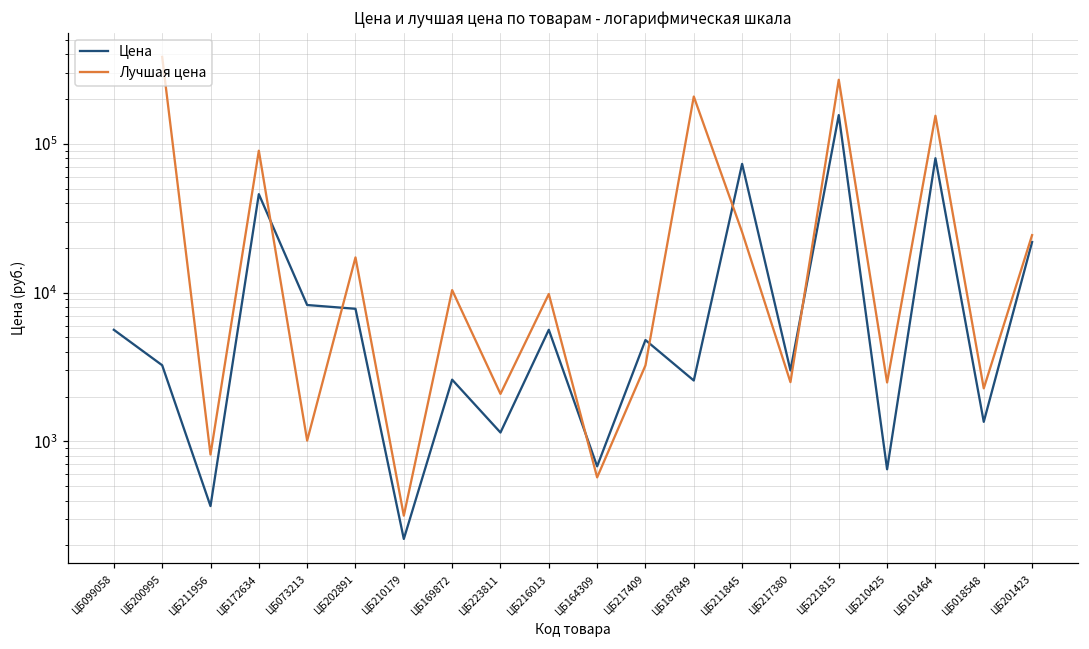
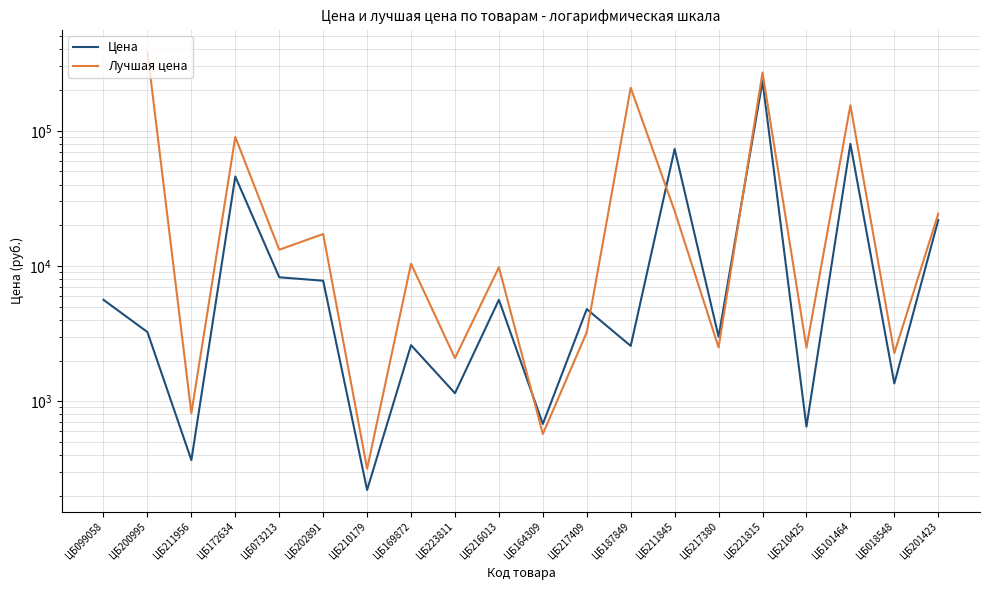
Лучшая цена, ЦБ073213: 1000 -> 13000
Цена, ЦБ221815: 160000 -> 230000
